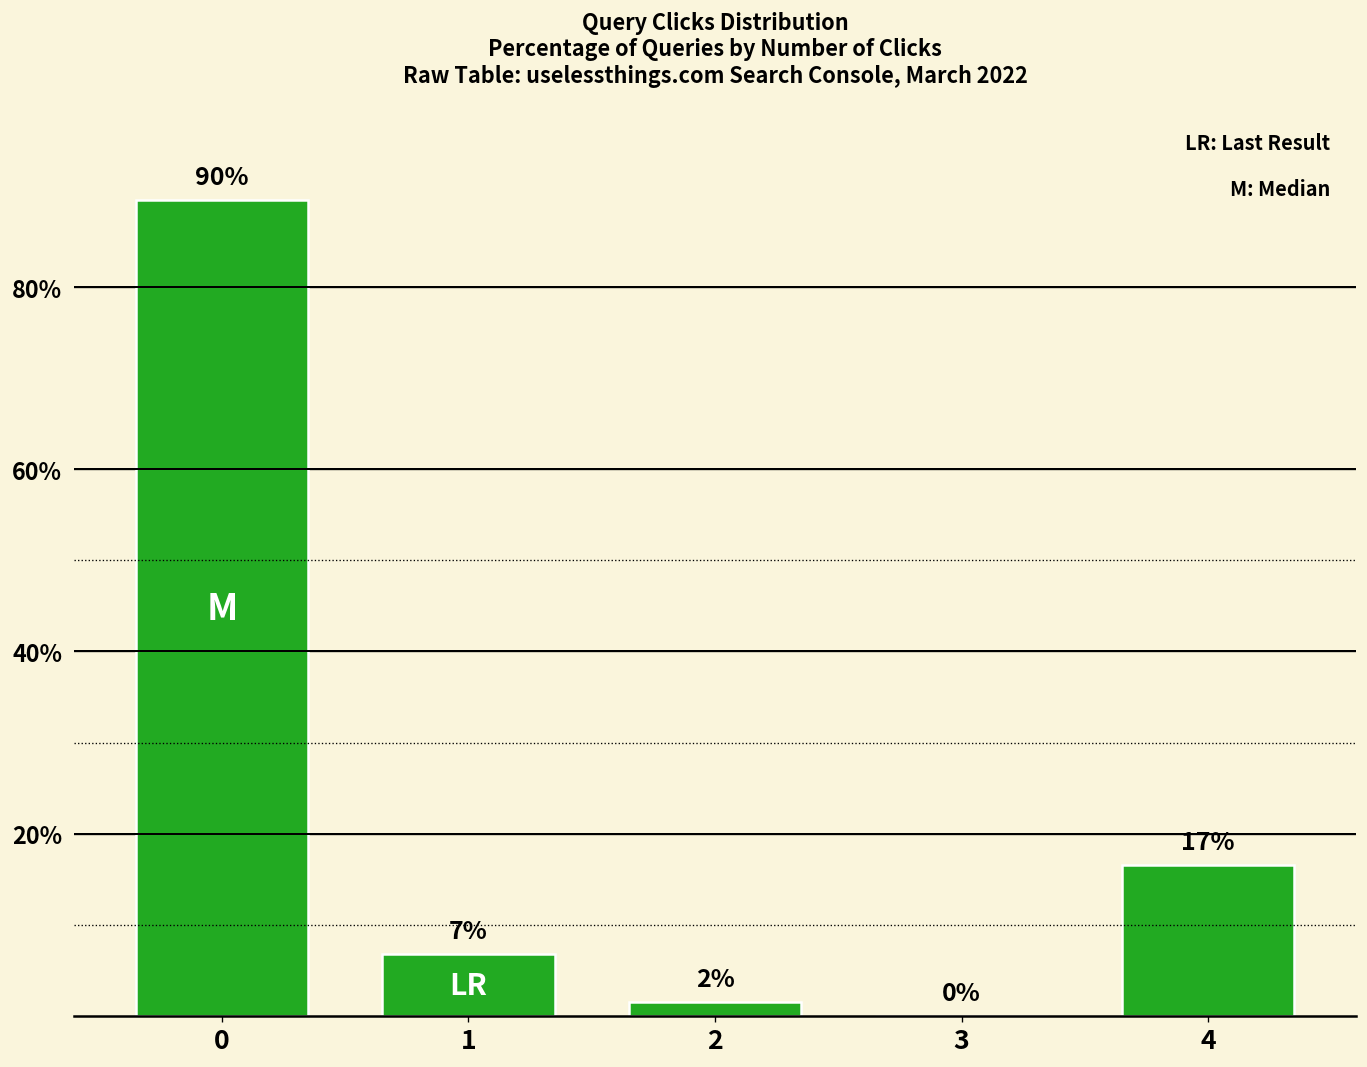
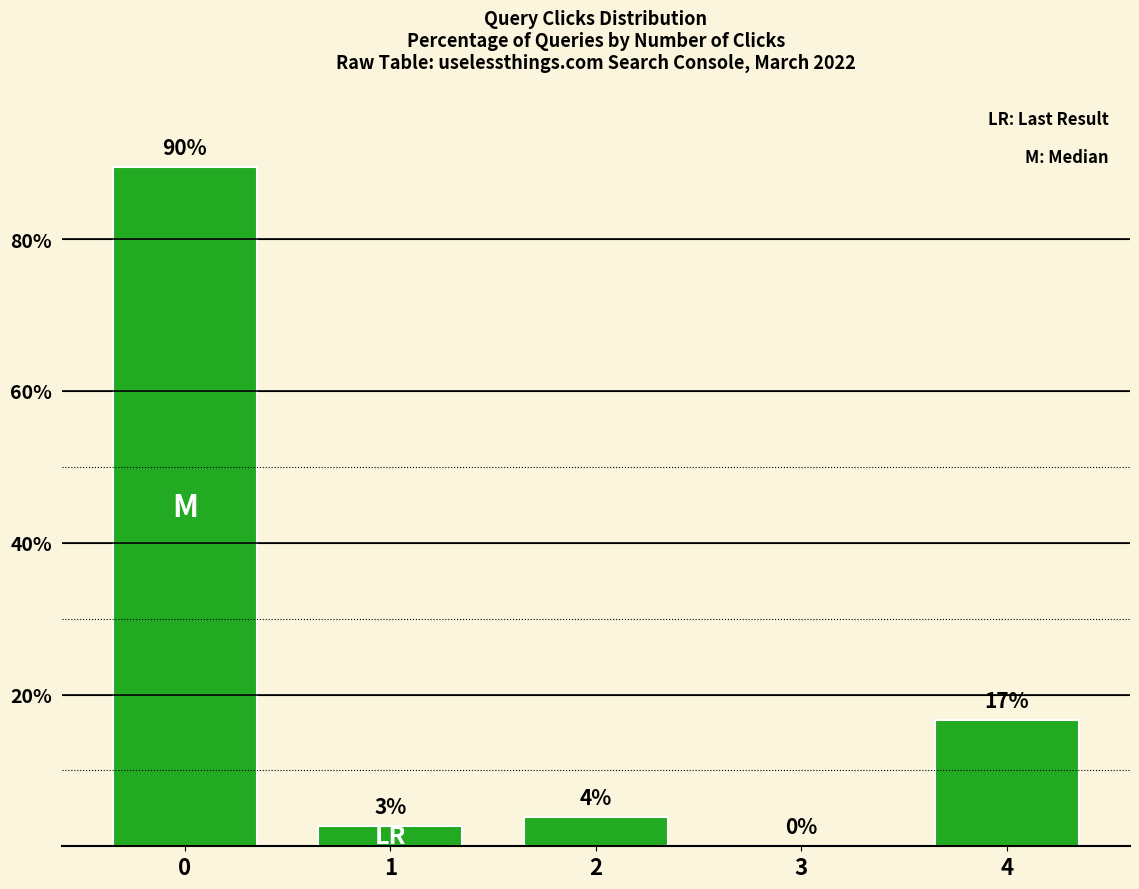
1: 7% -> 3%
2: 2% -> 4%
